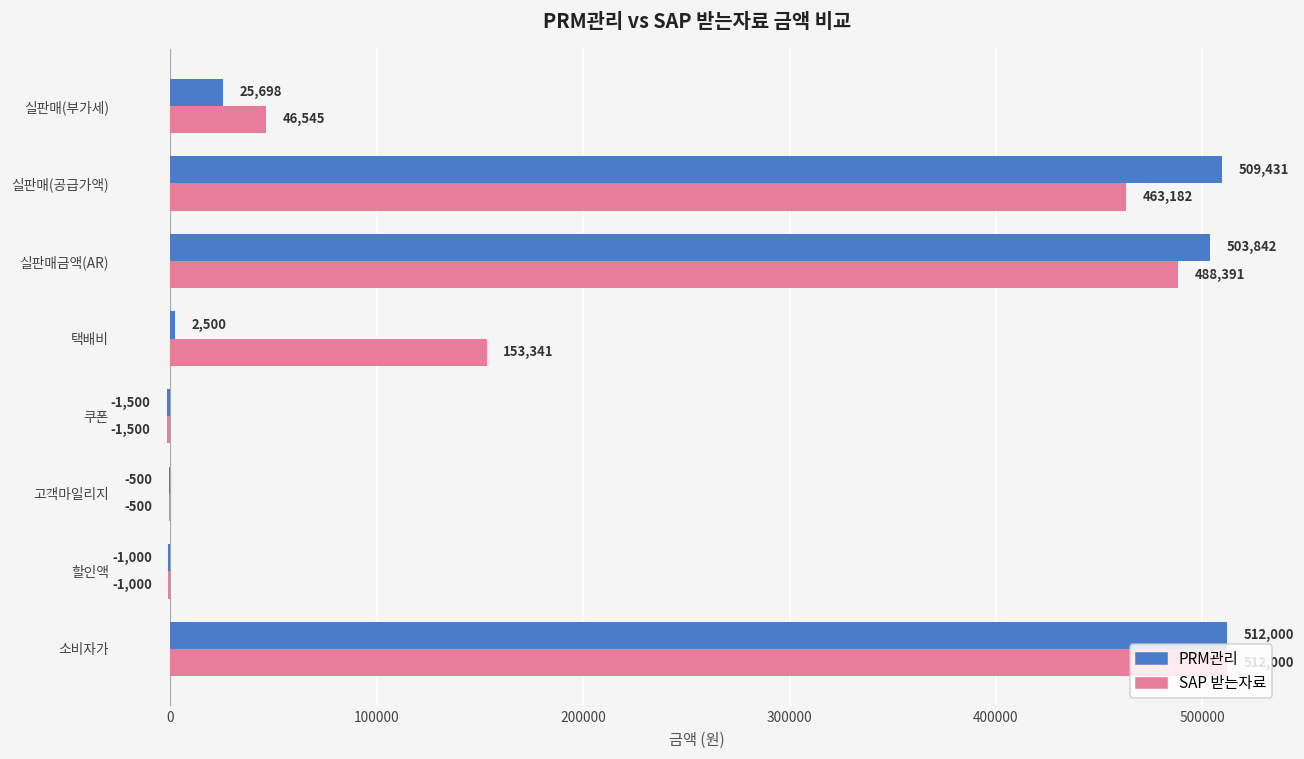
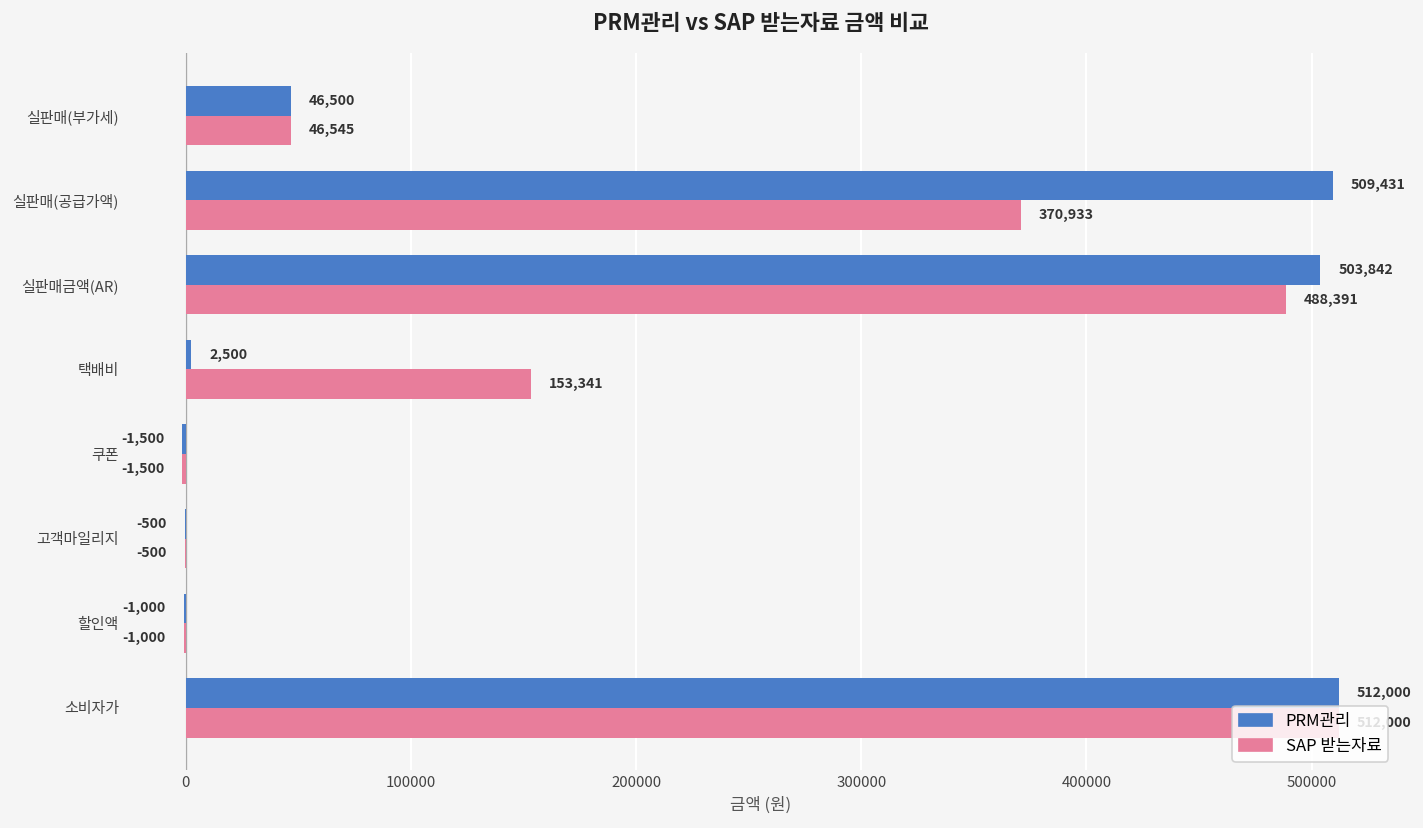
PRM관리, 실판매(부가세): 25,698 -> 46,500
SAP 받는자료, 실판매(공급가액): 463,182 -> 370,933
